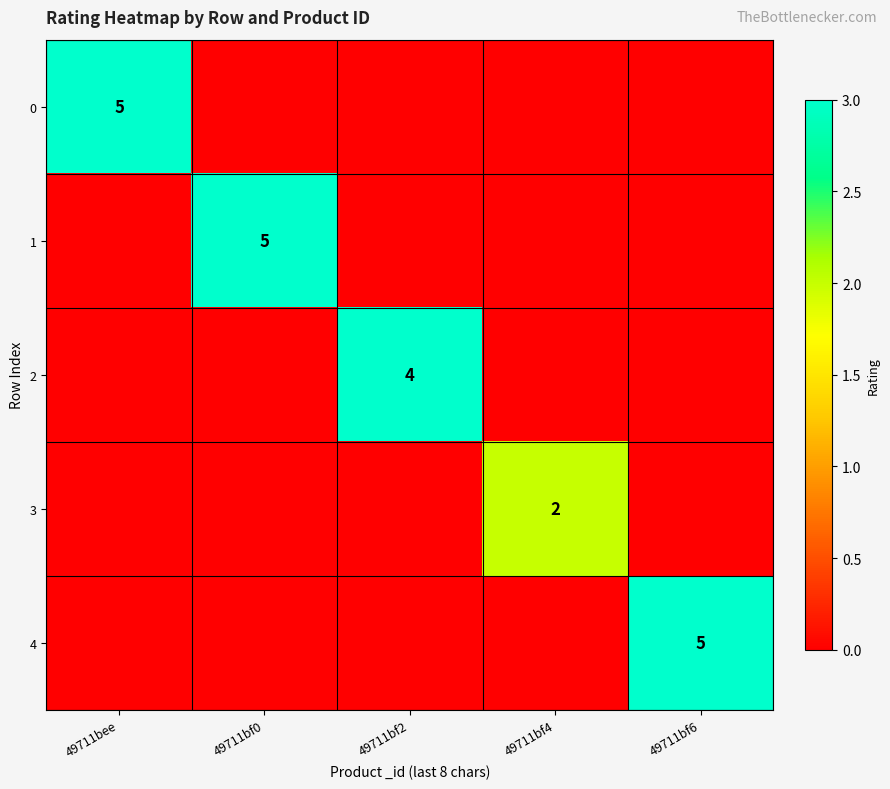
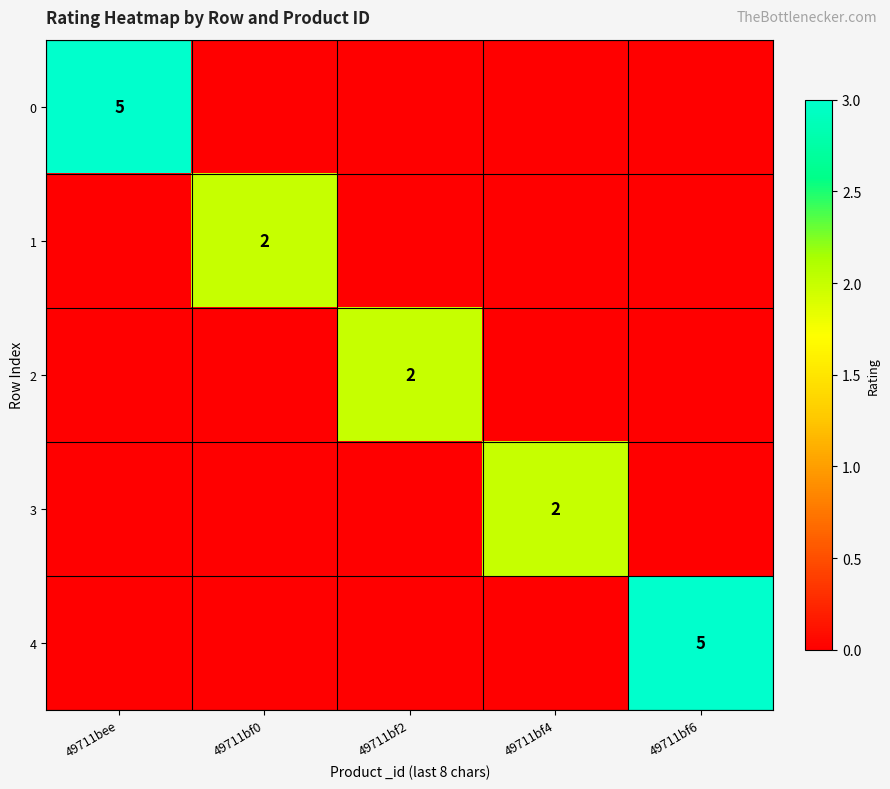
1, 49711bf0: 5 -> 2
2, 49711bf2: 4 -> 2
